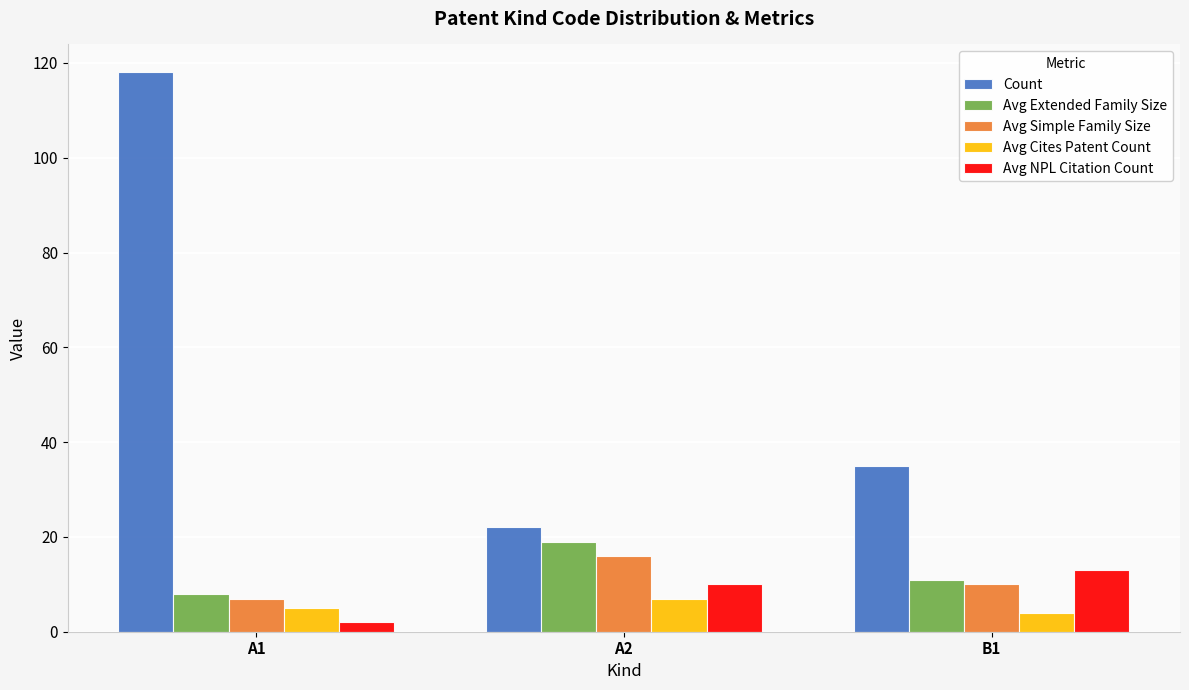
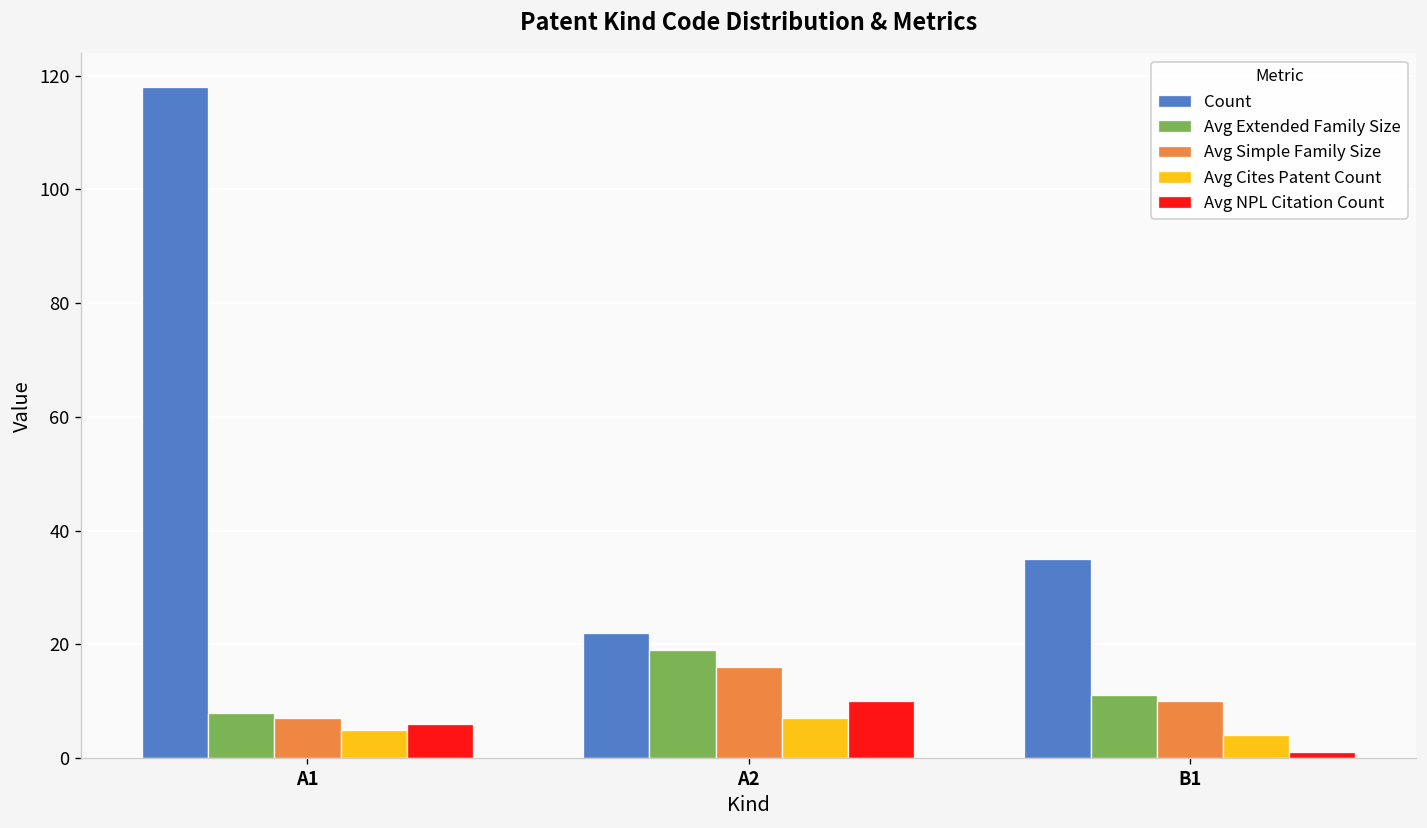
Avg NPL Citation Count, A1: 2 -> 6
Avg NPL Citation Count, B1: 13 -> 1
